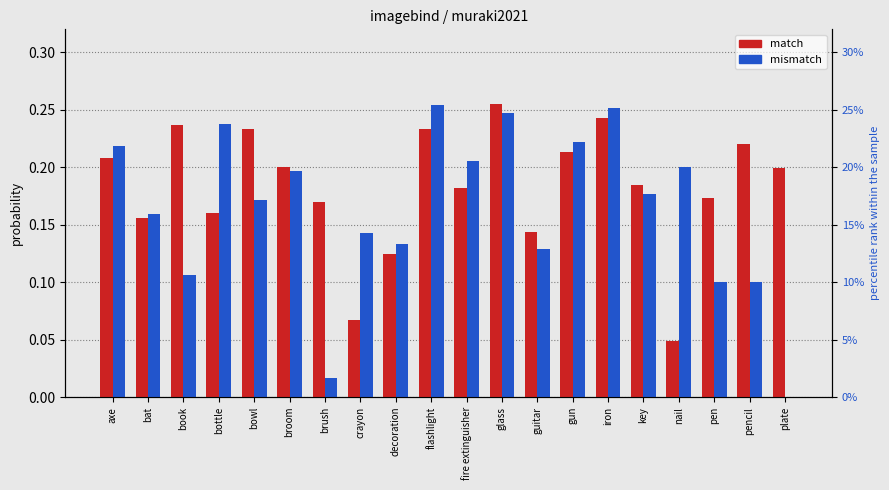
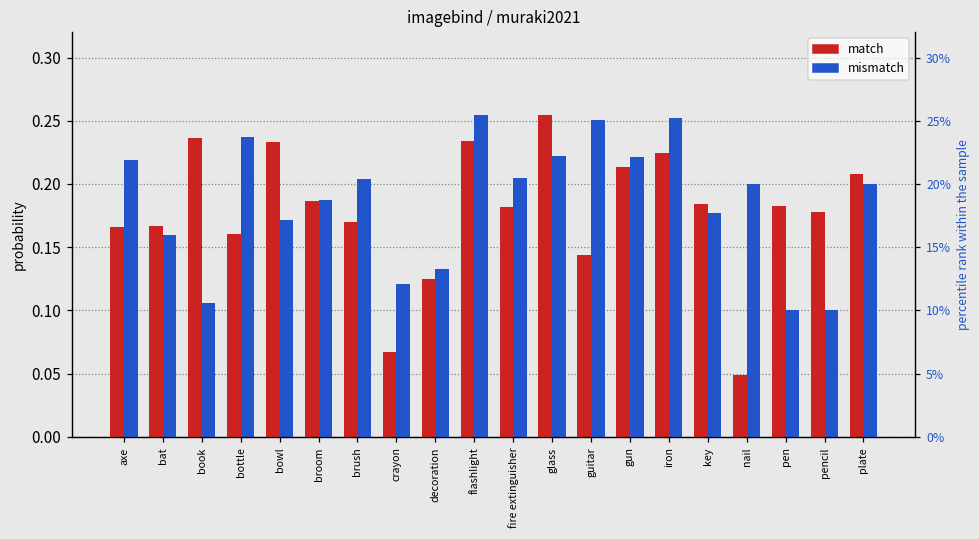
match, axe: 0.208 -> 0.166
match, bat: 0.156 -> 0.166
match, broom: 0.200 -> 0.186
mismatch, broom: 0.196 -> 0.188
mismatch, brush: 0.016 -> 0.204
mismatch, crayon: 0.143 -> 0.121
mismatch, glass: 0.247 -> 0.222
mismatch, guitar: 0.129 -> 0.251
match, iron: 0.243 -> 0.225
match, pen: 0.173 -> 0.183
match, pencil: 0.220 -> 0.178
match, plate: 0.199 -> 0.208
mismatch, plate: 0.0 -> 0.2
